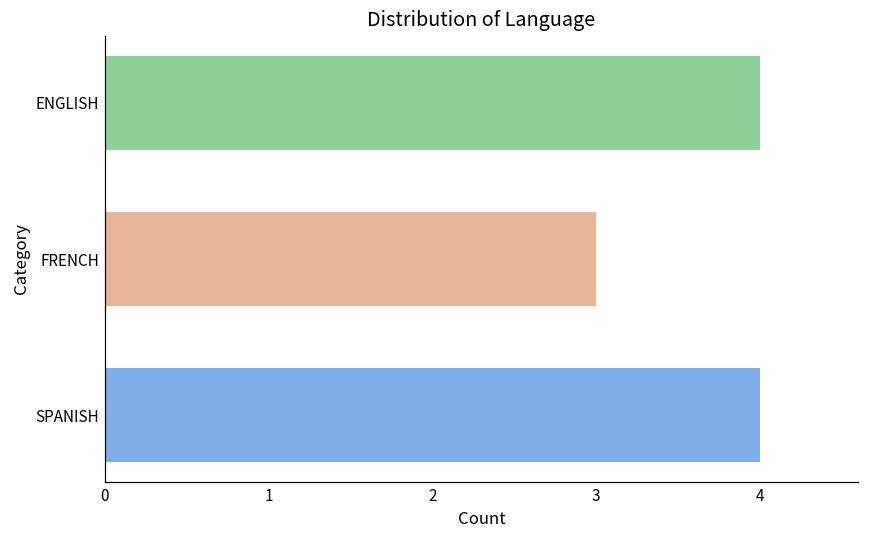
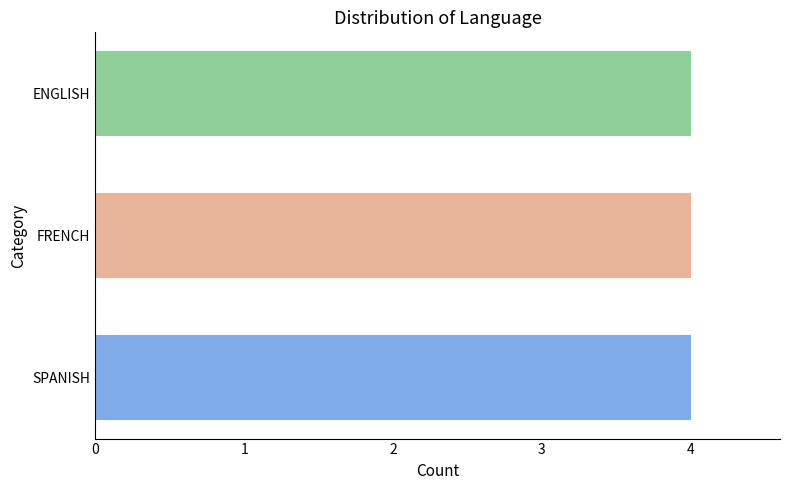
FRENCH: 3 -> 4
